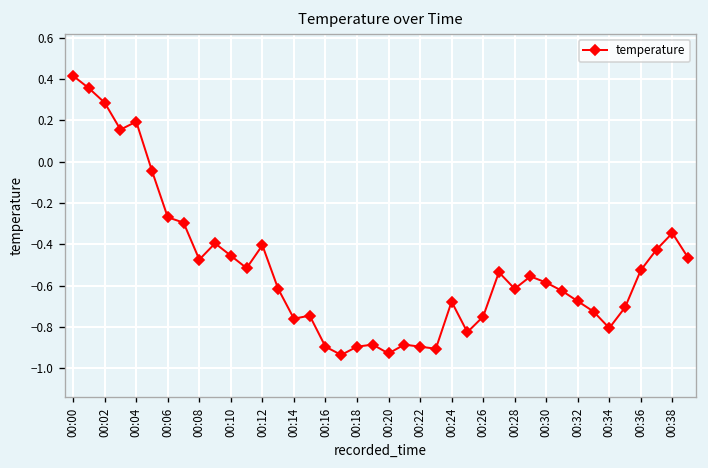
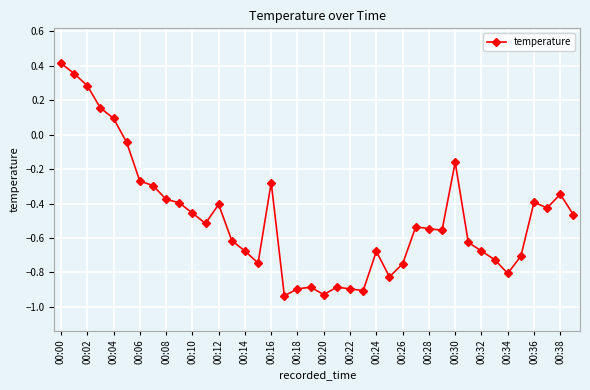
00:04: 0.19 -> 0.09
00:08: -0.47 -> -0.38
00:14: -0.76 -> -0.68
00:16: -0.90 -> -0.28
00:28: -0.62 -> -0.55
00:30: -0.59 -> -0.16
00:36: -0.53 -> -0.39
